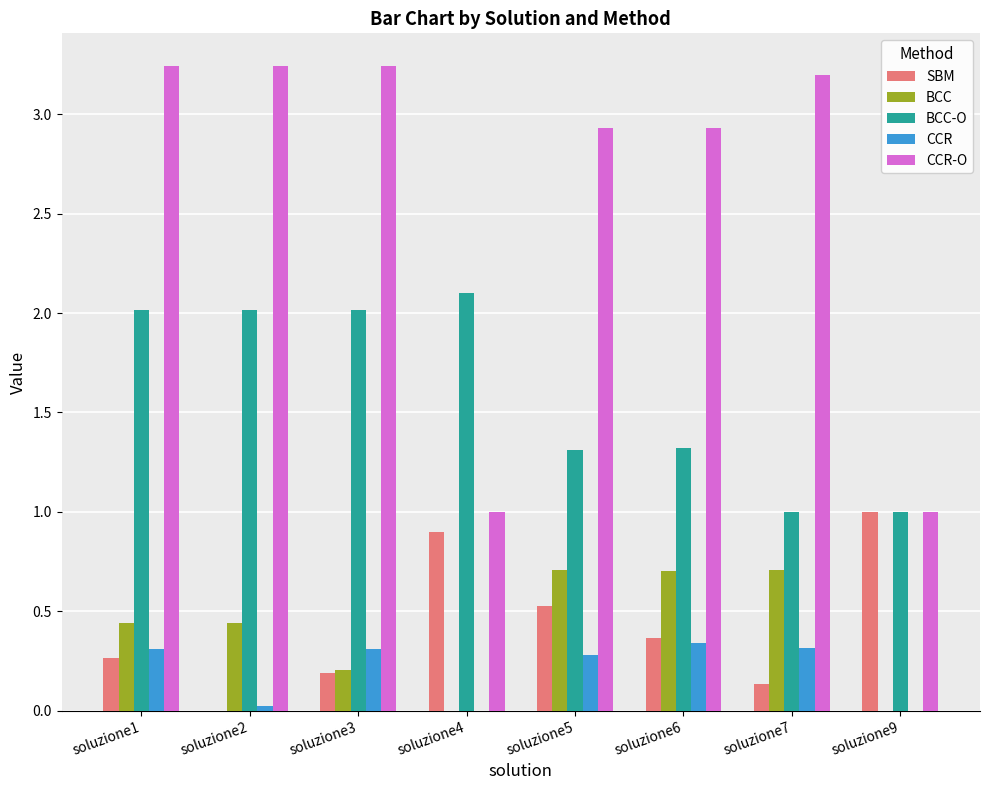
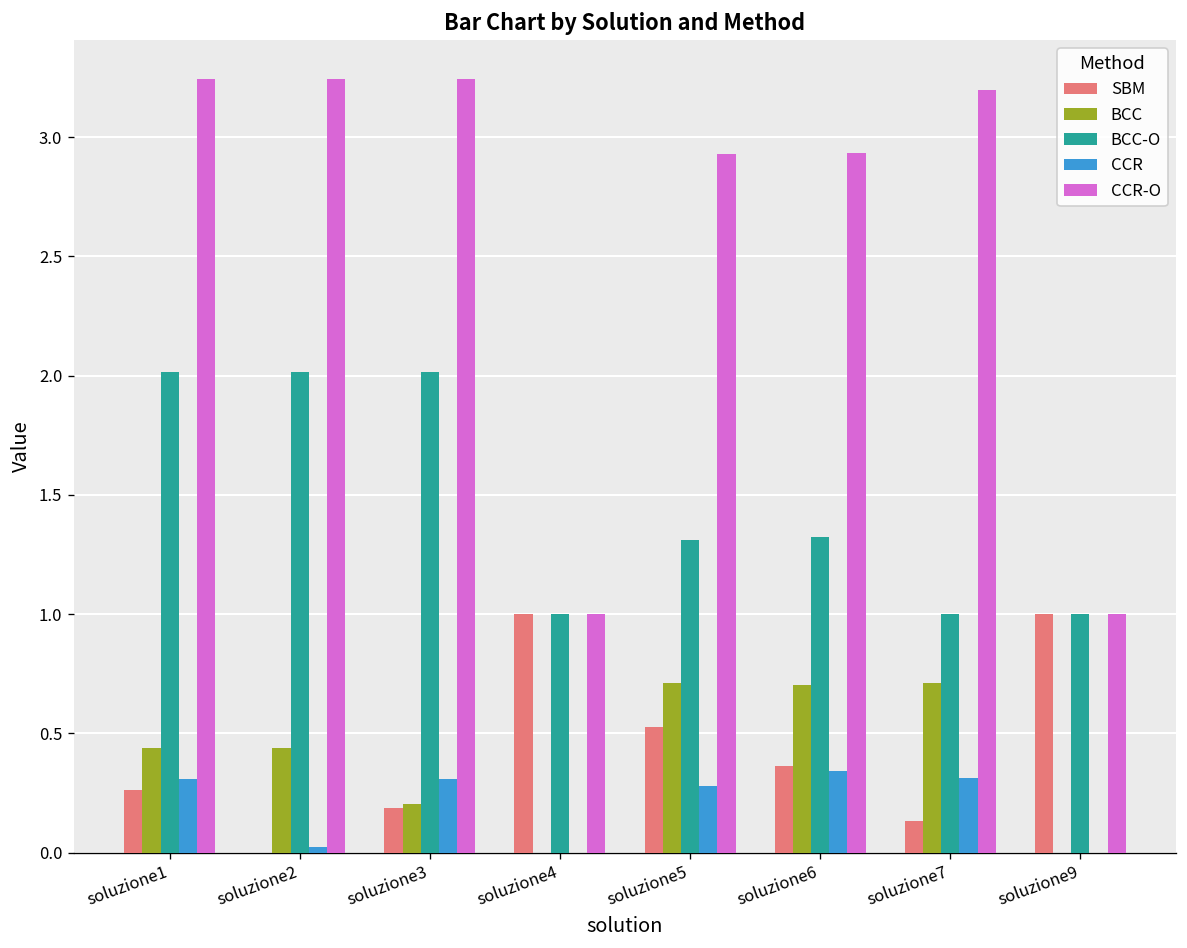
SBM, soluzione4: 0.9 -> 1.0
BCC-O, soluzione4: 2.1 -> 1.0
